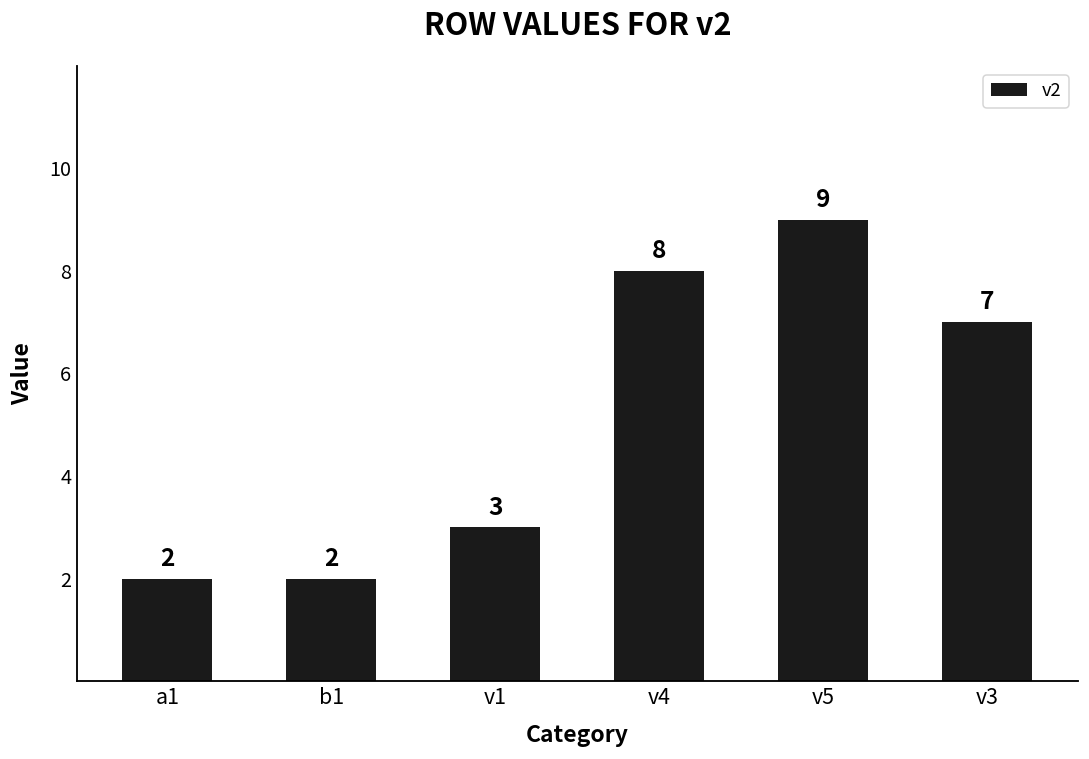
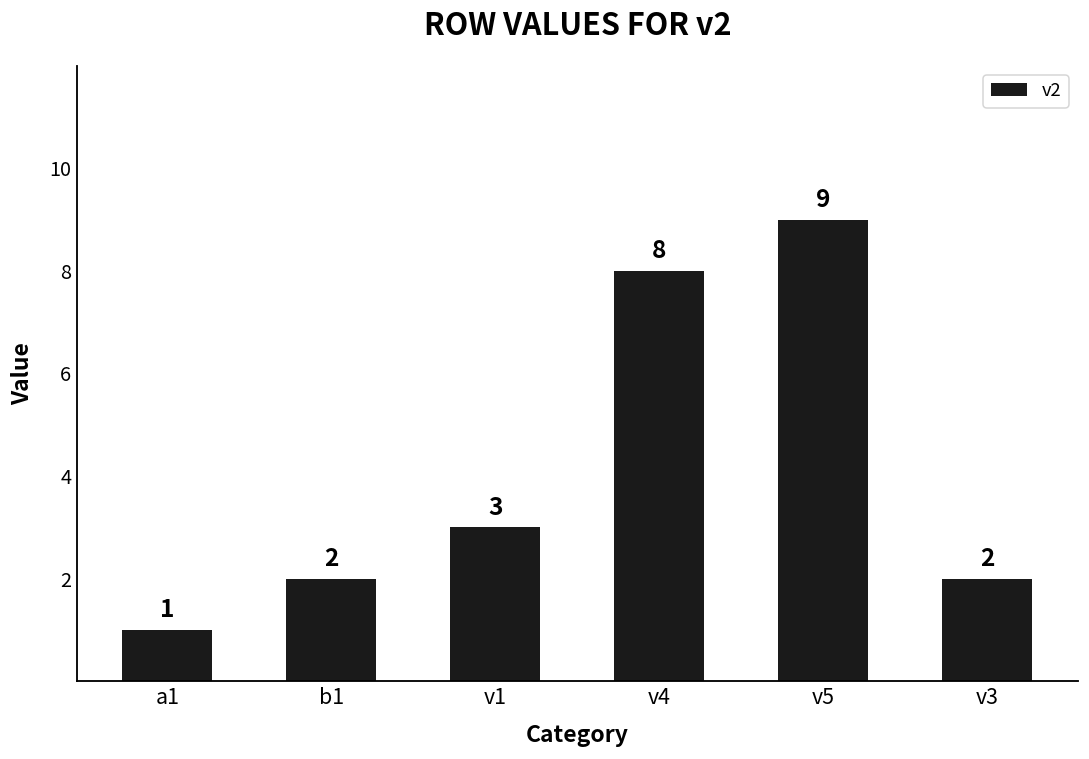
a1: 2 -> 1
v3: 7 -> 2
